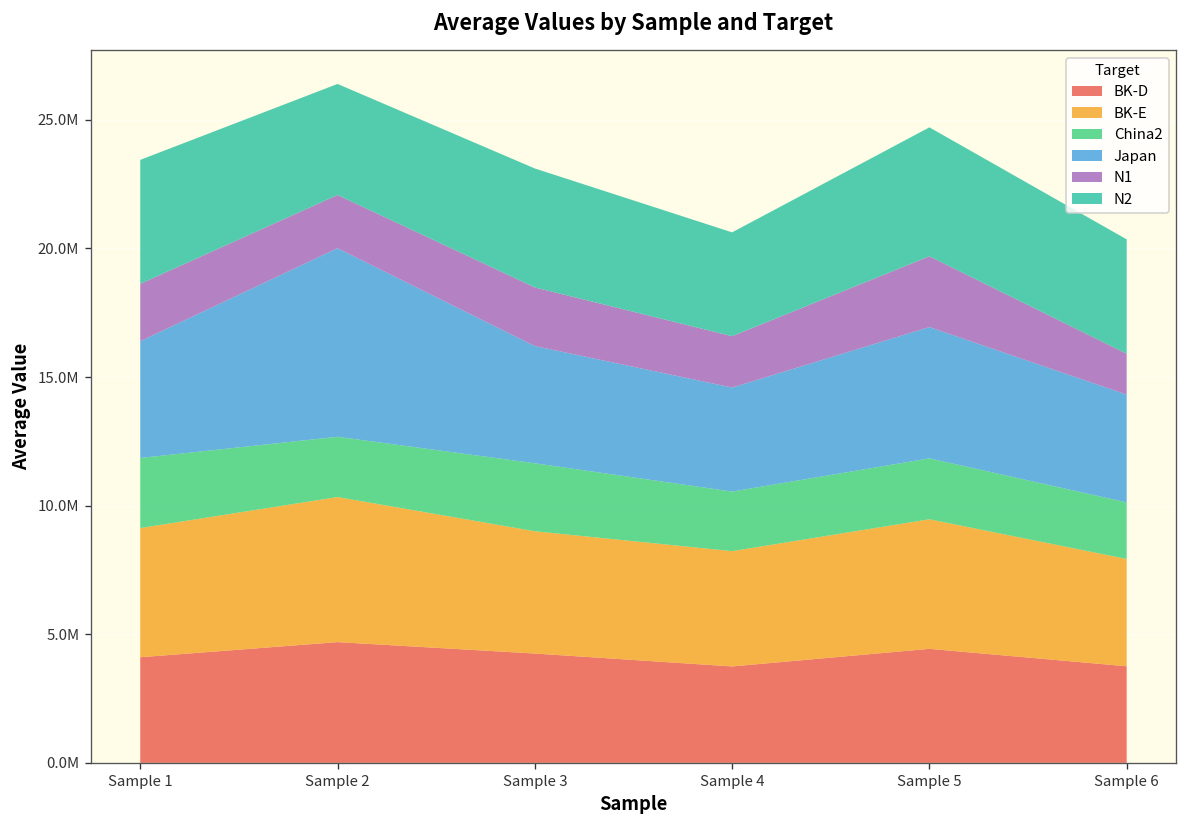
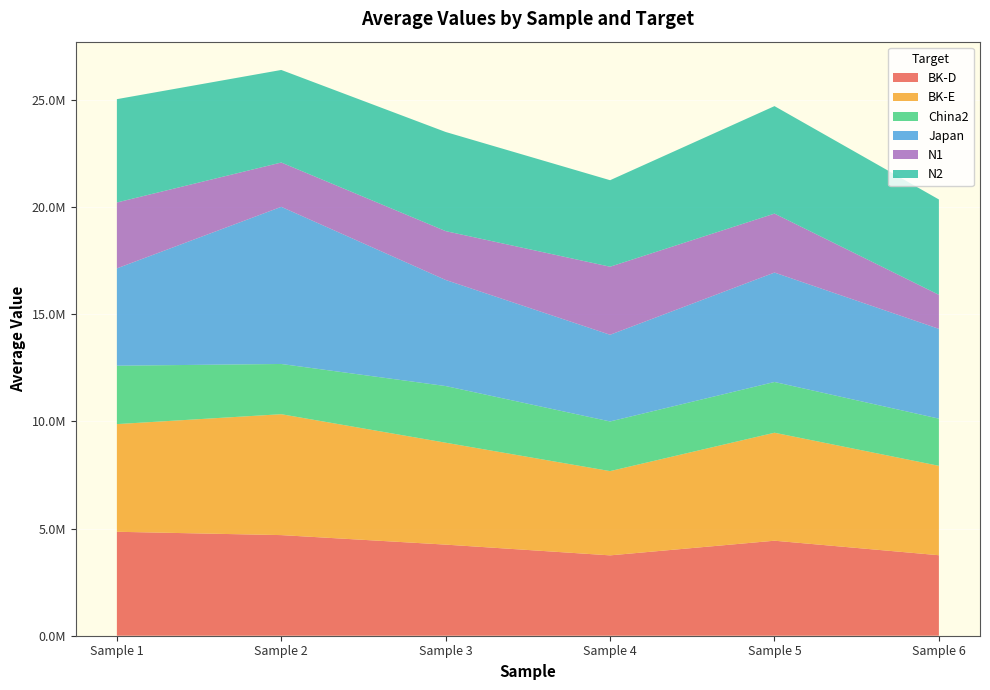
BK-D, Sample 1: 4100000 -> 4800000
N1, Sample 1: 2200000 -> 3100000
Japan, Sample 3: 4600000 -> 4900000
BK-E, Sample 4: 4500000 -> 3900000
N1, Sample 4: 2000000 -> 3200000
